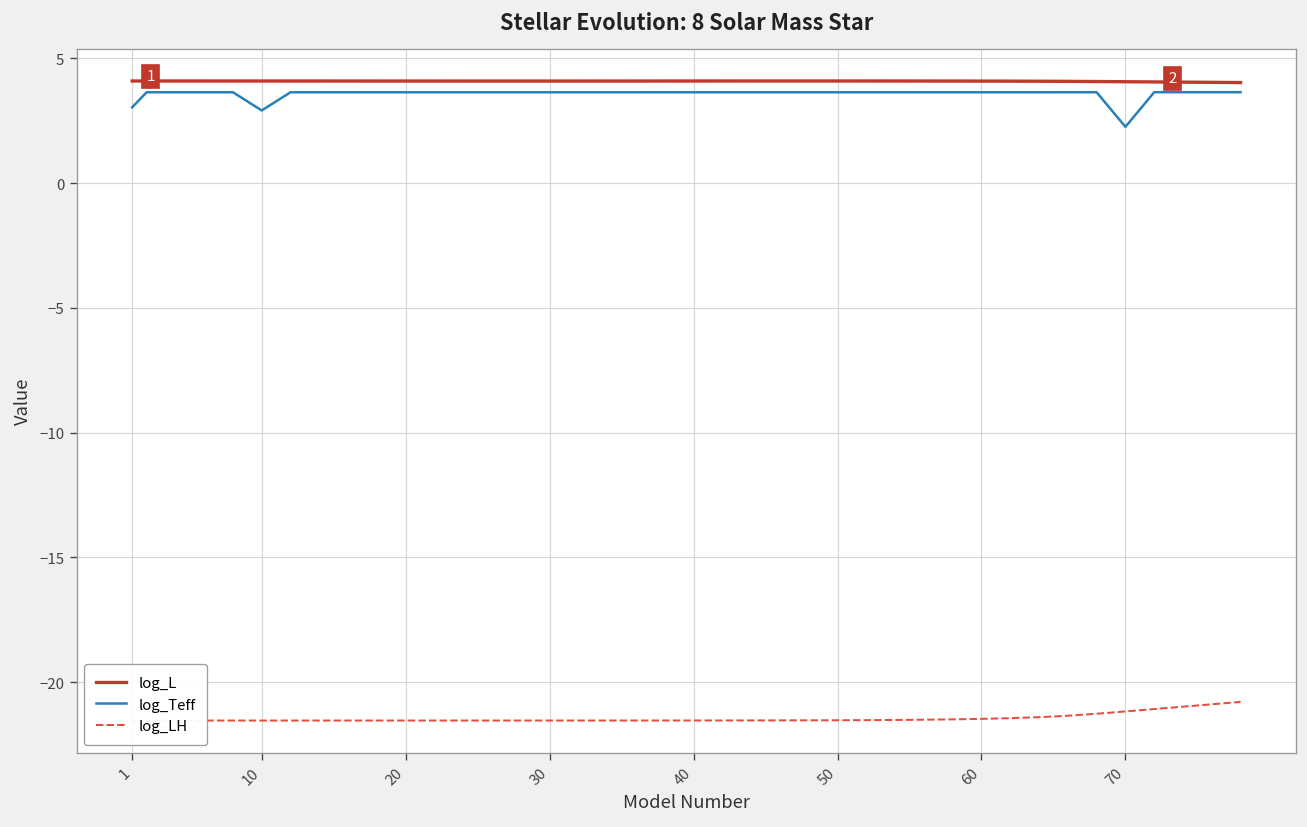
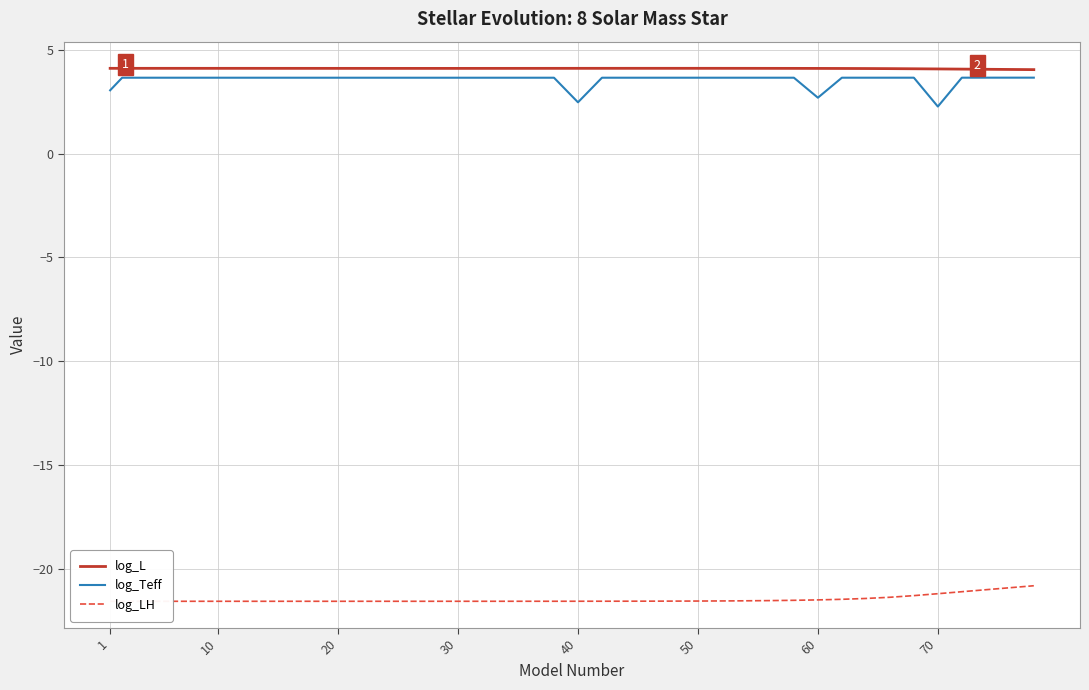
log_Teff, 10: 2.9 -> 3.6
log_Teff, 40: 3.6 -> 2.5
log_Teff, 60: 3.6 -> 2.7
